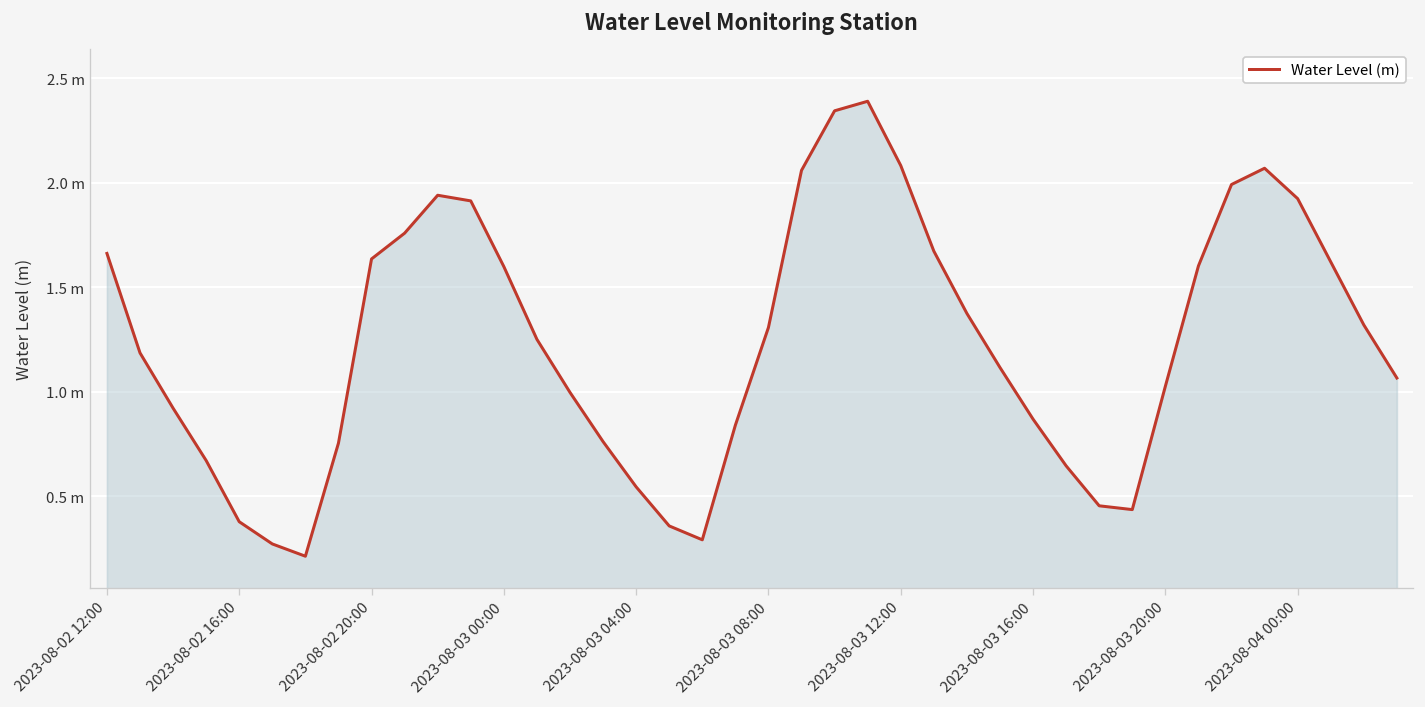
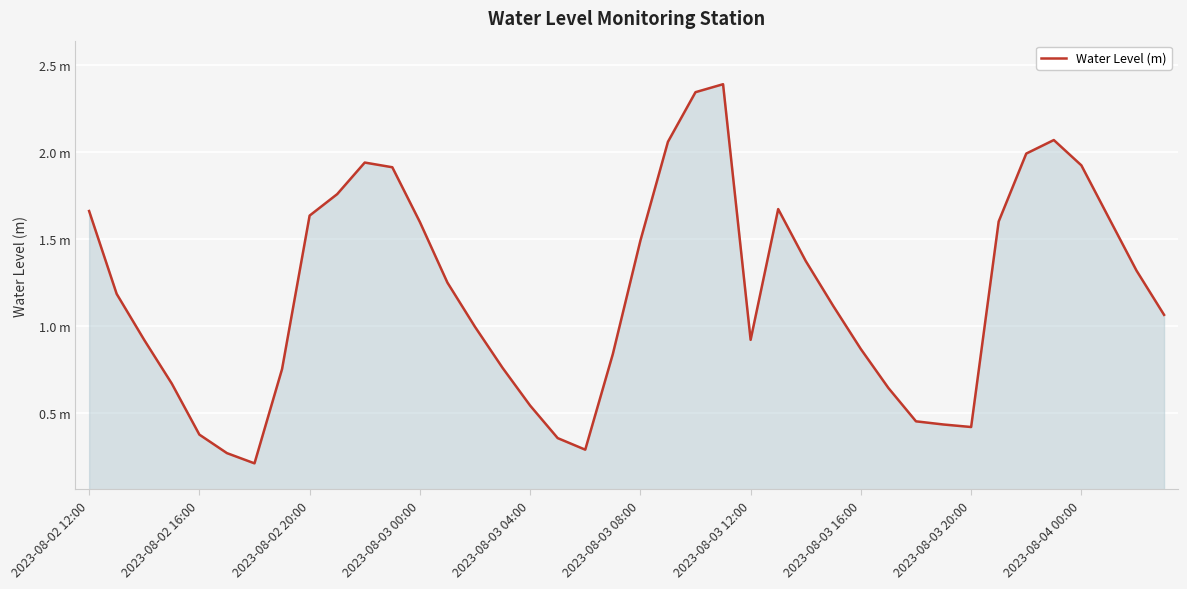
2023-08-03 08:00: 1.31 m -> 1.49 m
2023-08-03 12:00: 2.08 m -> 0.92 m
2023-08-03 20:00: 1.03 m -> 0.42 m
